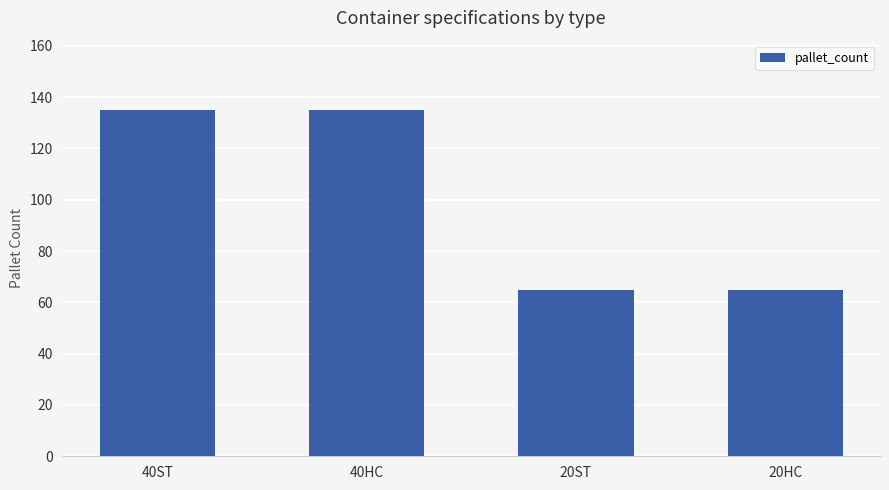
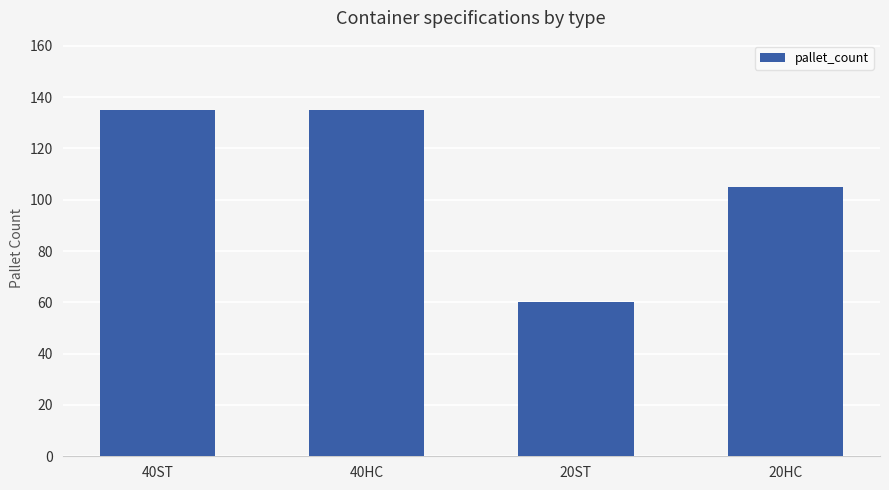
20ST: 65 -> 60
20HC: 65 -> 105
